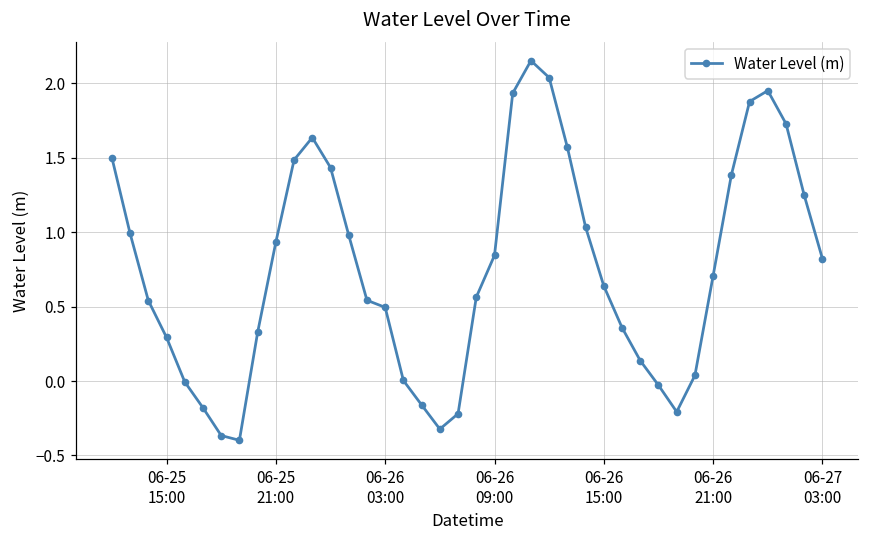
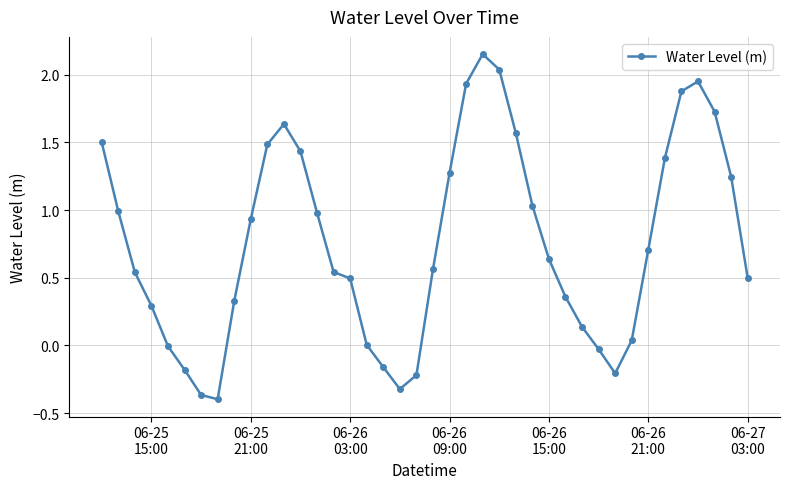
06-26 09:00: 0.84 -> 1.27
06-27 03:00: 0.82 -> 0.50
